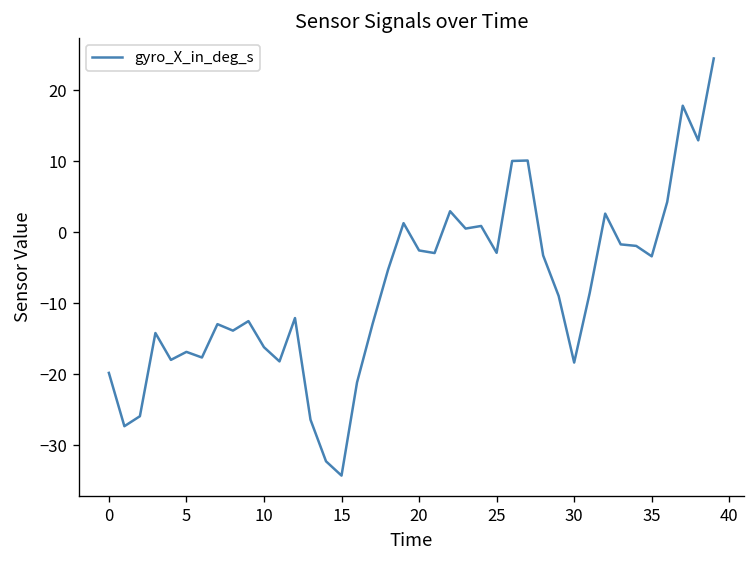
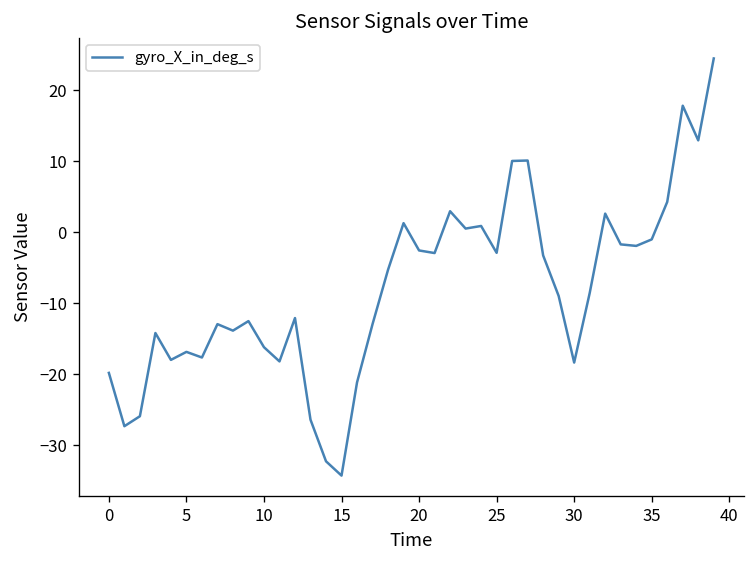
35: -3 -> -1
